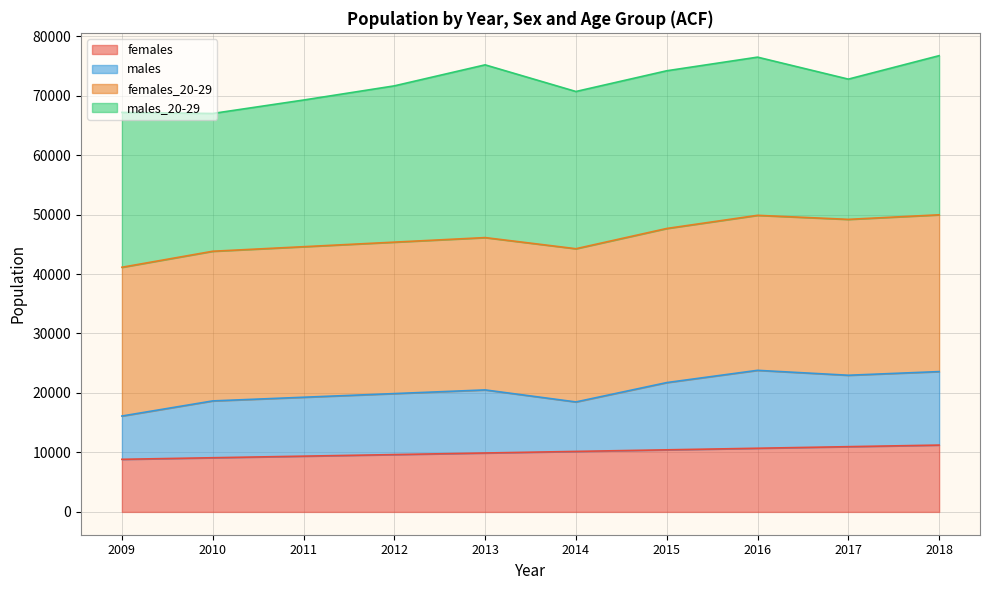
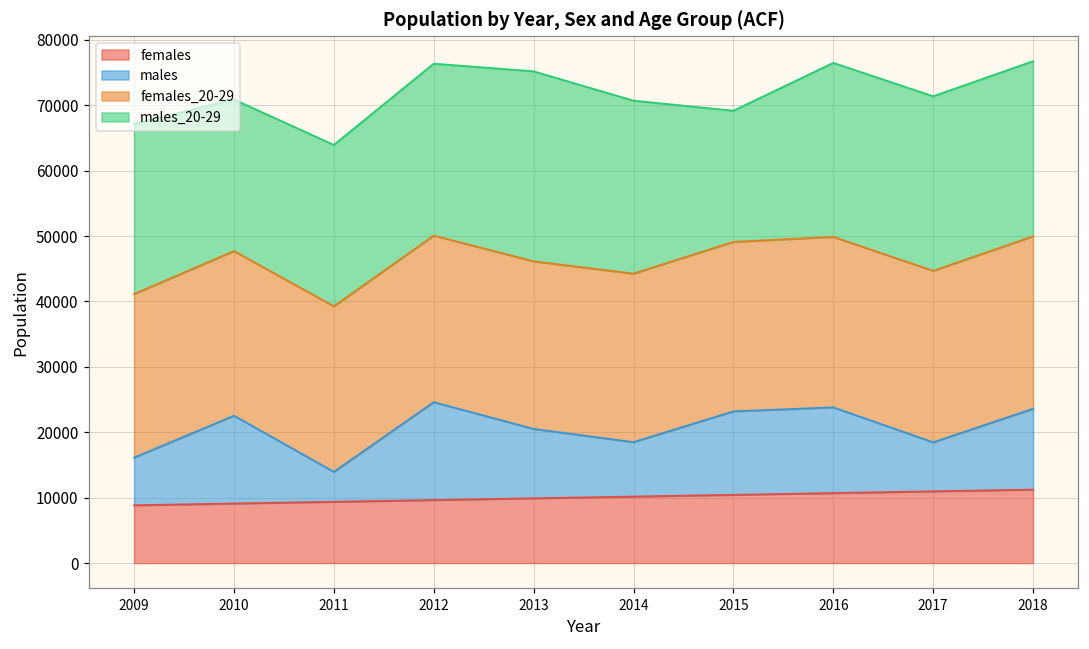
males, 2010: 10000 -> 13000
males, 2011: 10000 -> 5000
males, 2012: 10000 -> 15000
males, 2015: 11000 -> 13000
males_20-29, 2015: 27000 -> 20000
males, 2017: 12000 -> 7000
males_20-29, 2017: 24000 -> 27000
